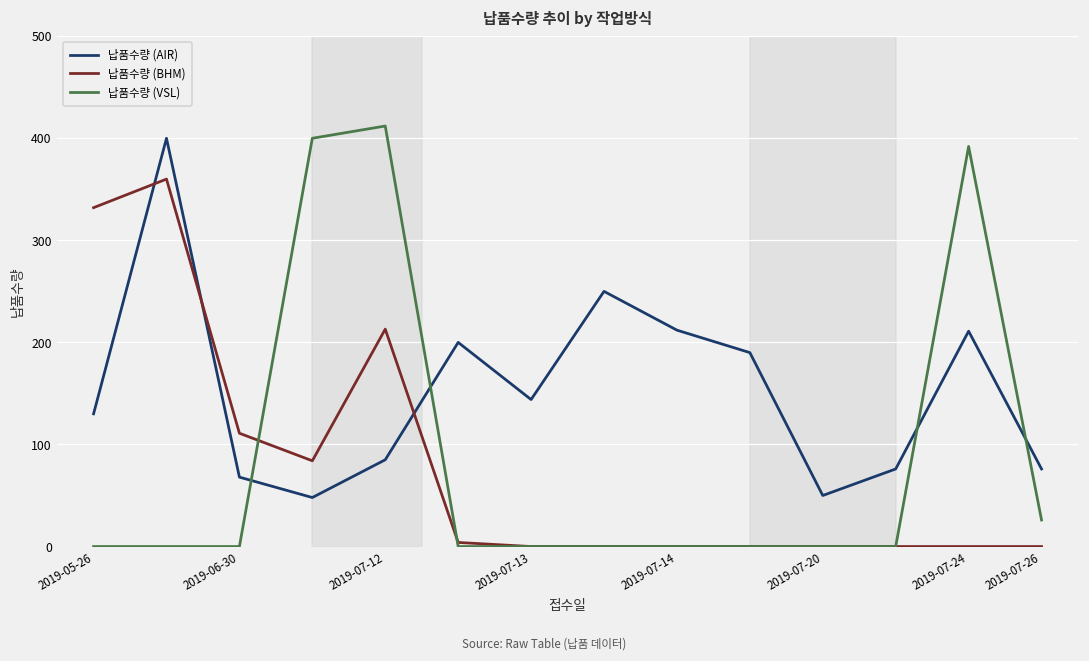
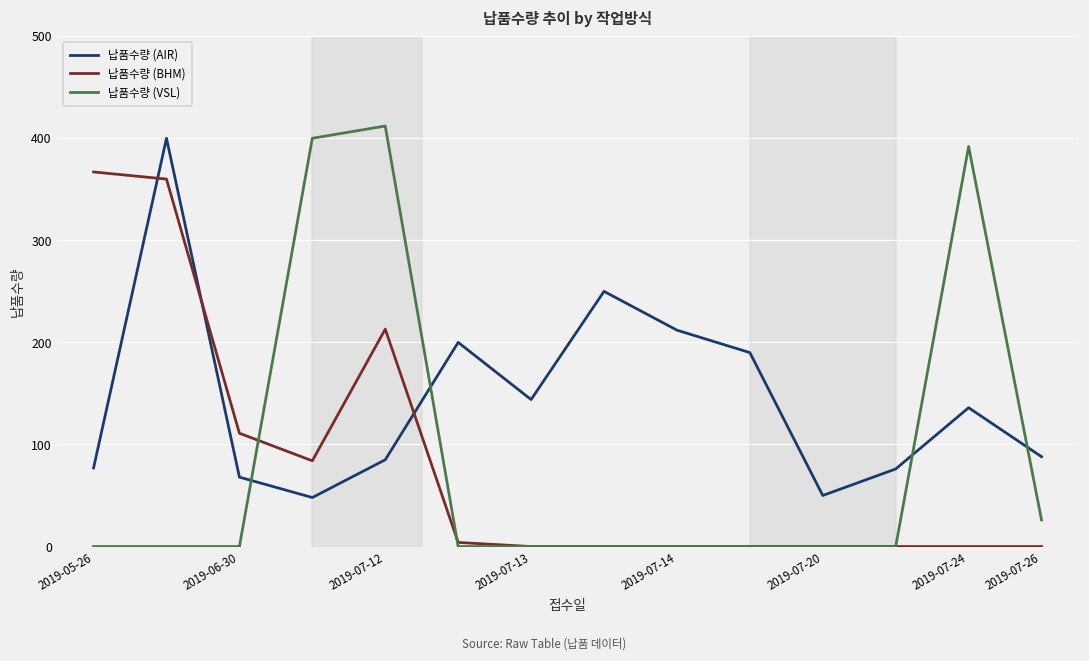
납품수량 (AIR), 2019-05-26: 130 -> 80
납품수량 (BHM), 2019-05-26: 330 -> 370
납품수량 (AIR), 2019-07-24: 210 -> 140
납품수량 (AIR), 2019-07-26: 80 -> 90
